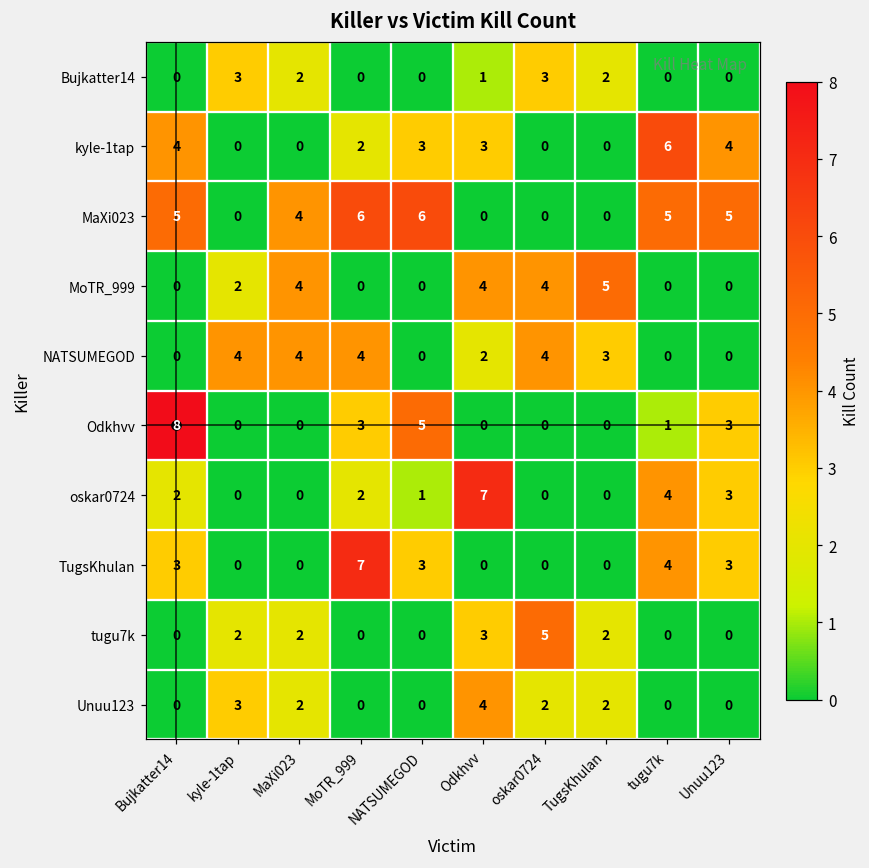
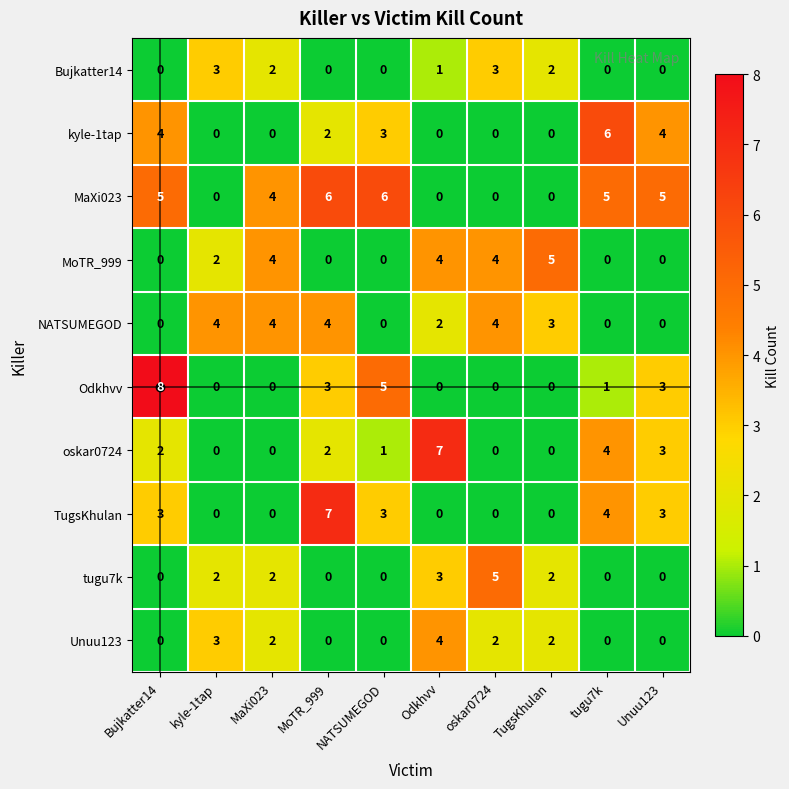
kyle-1tap, Odkhvv: 3 -> 0
